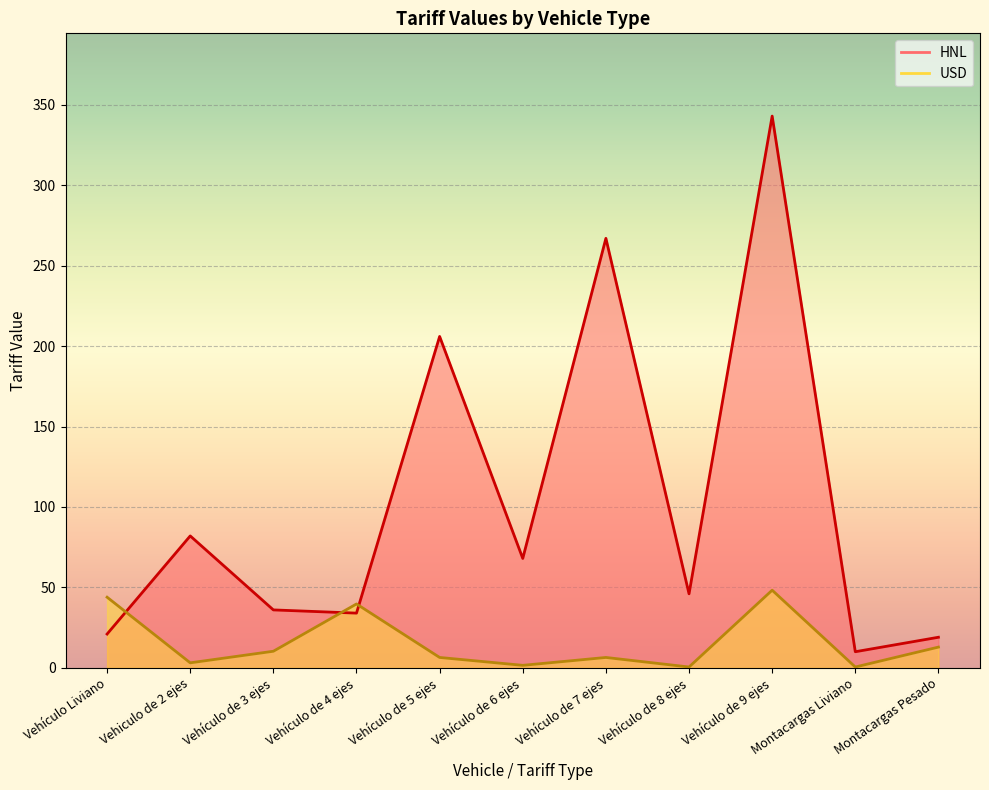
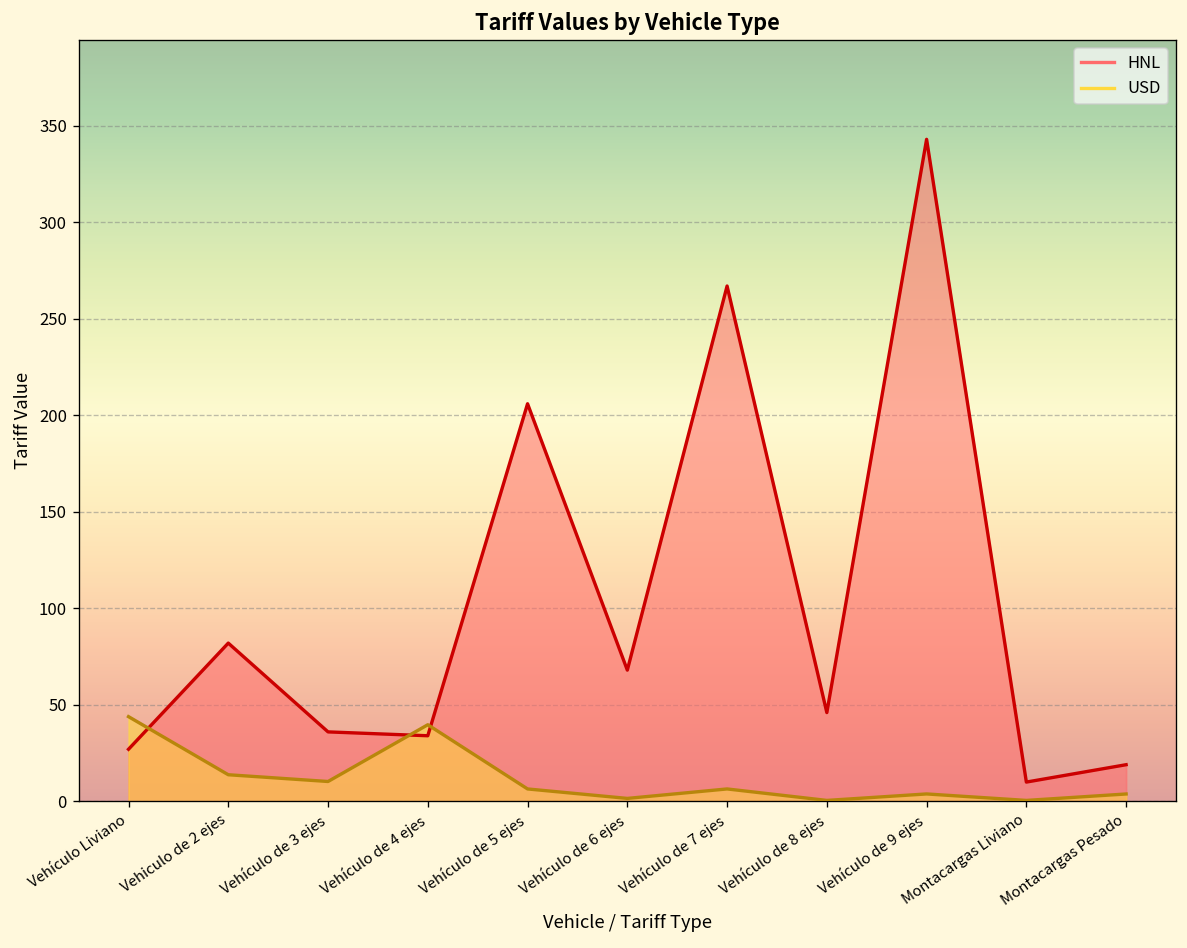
HNL, Vehículo Liviano: 21 -> 27
USD, Vehiculo de 2 ejes: 3 -> 14
USD, Vehículo de 9 ejes: 48 -> 4
USD, Montacargas Pesado: 13 -> 4
